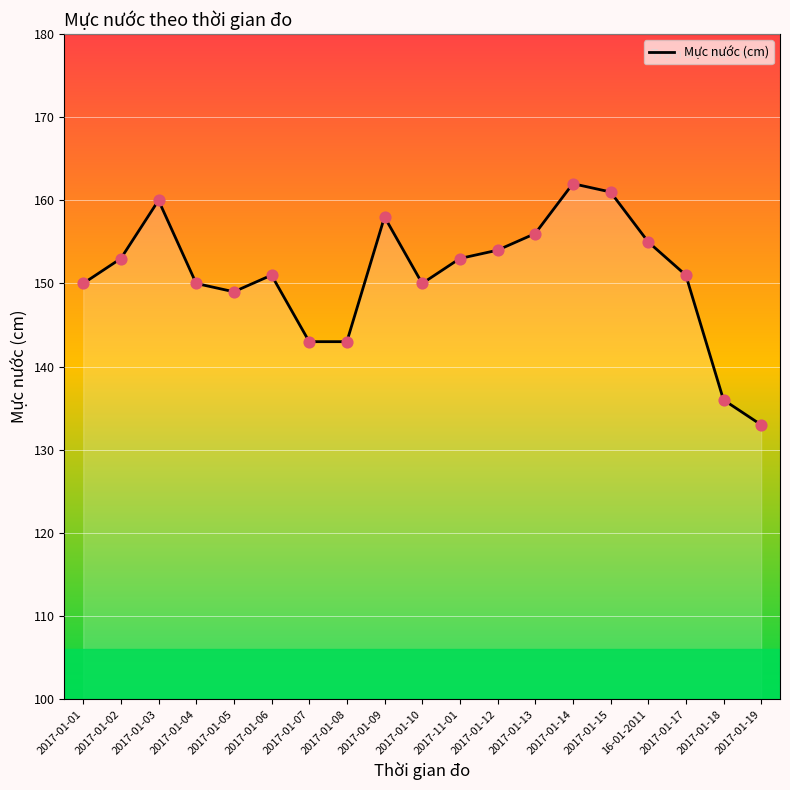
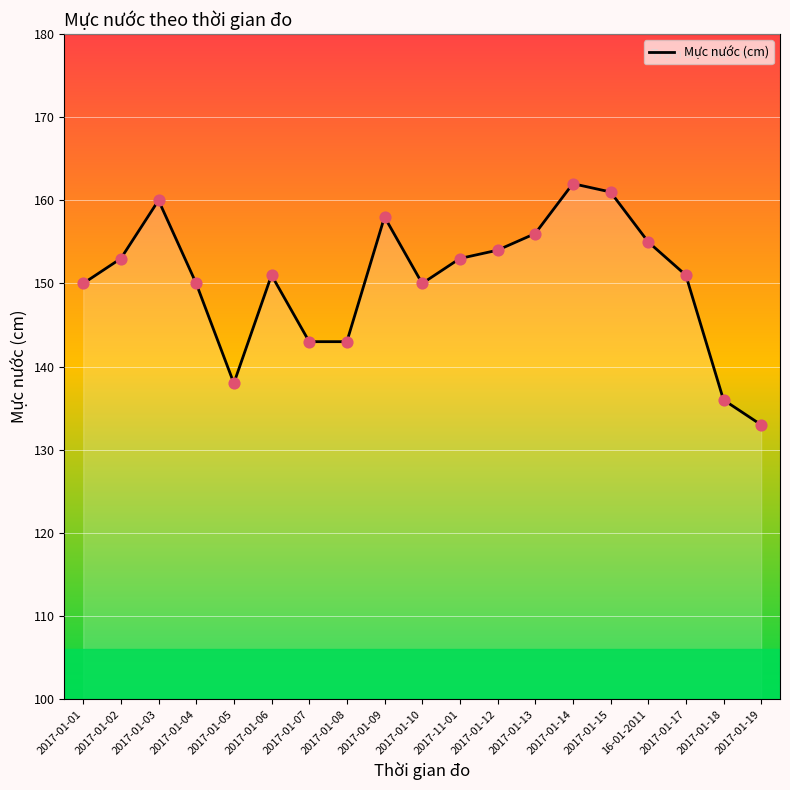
2017-01-05: 149 -> 138
